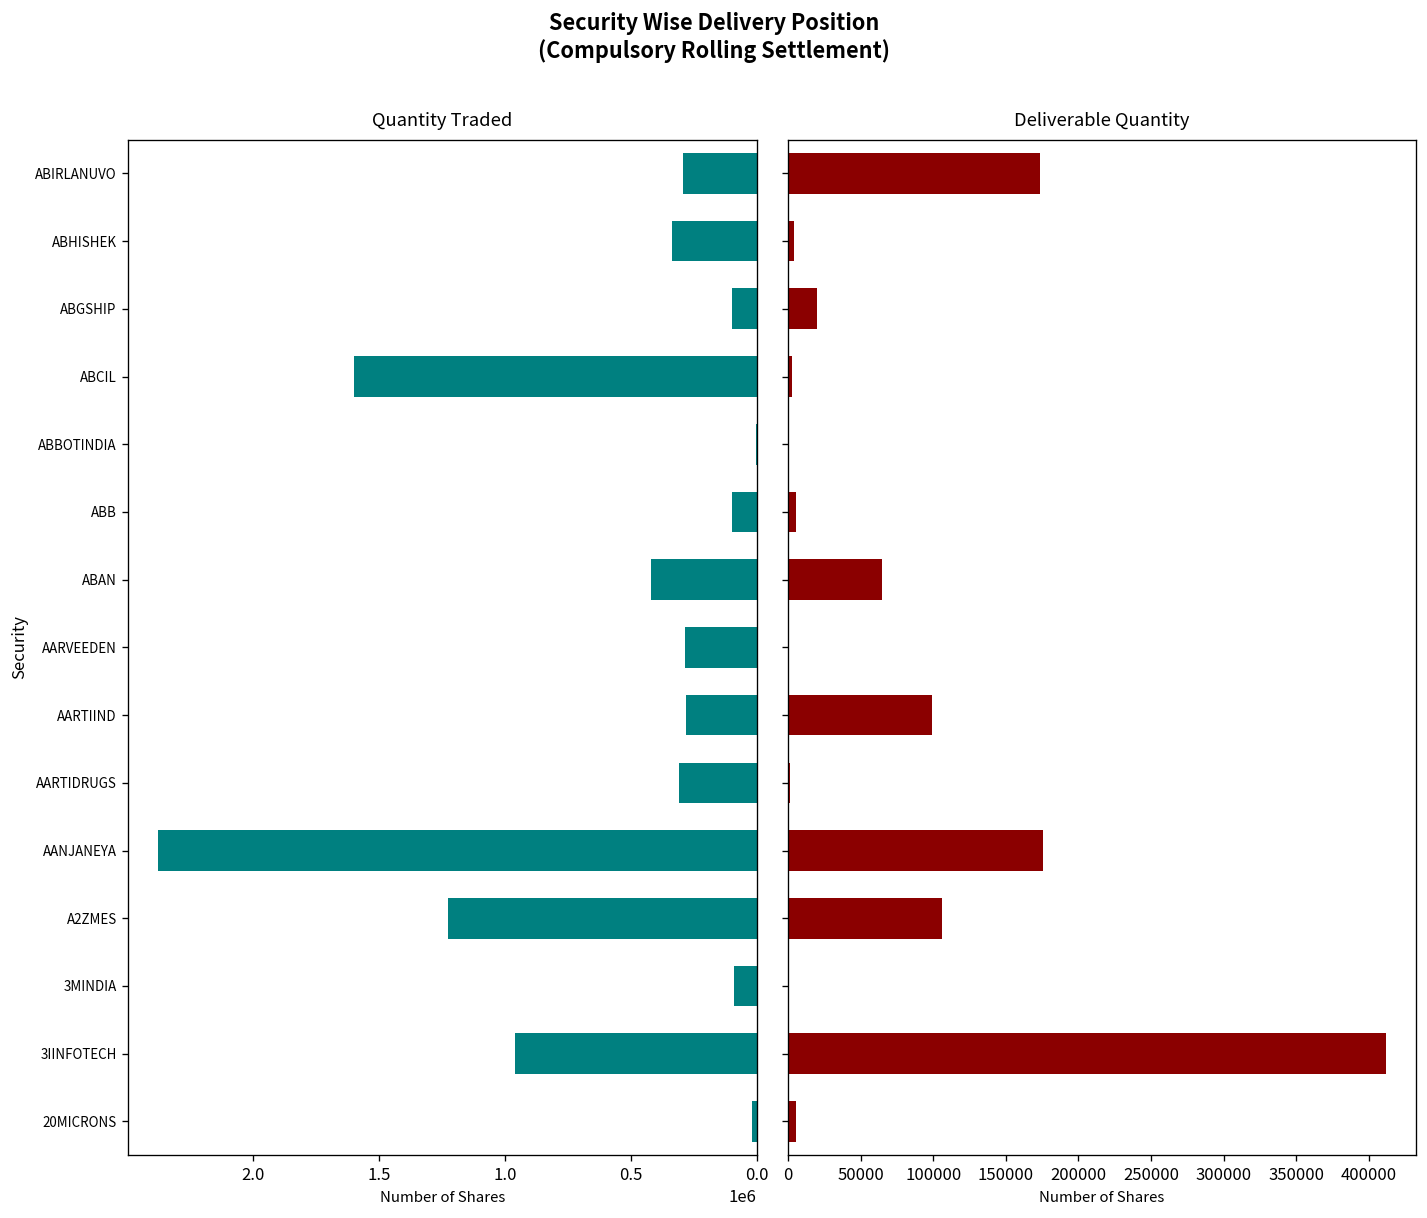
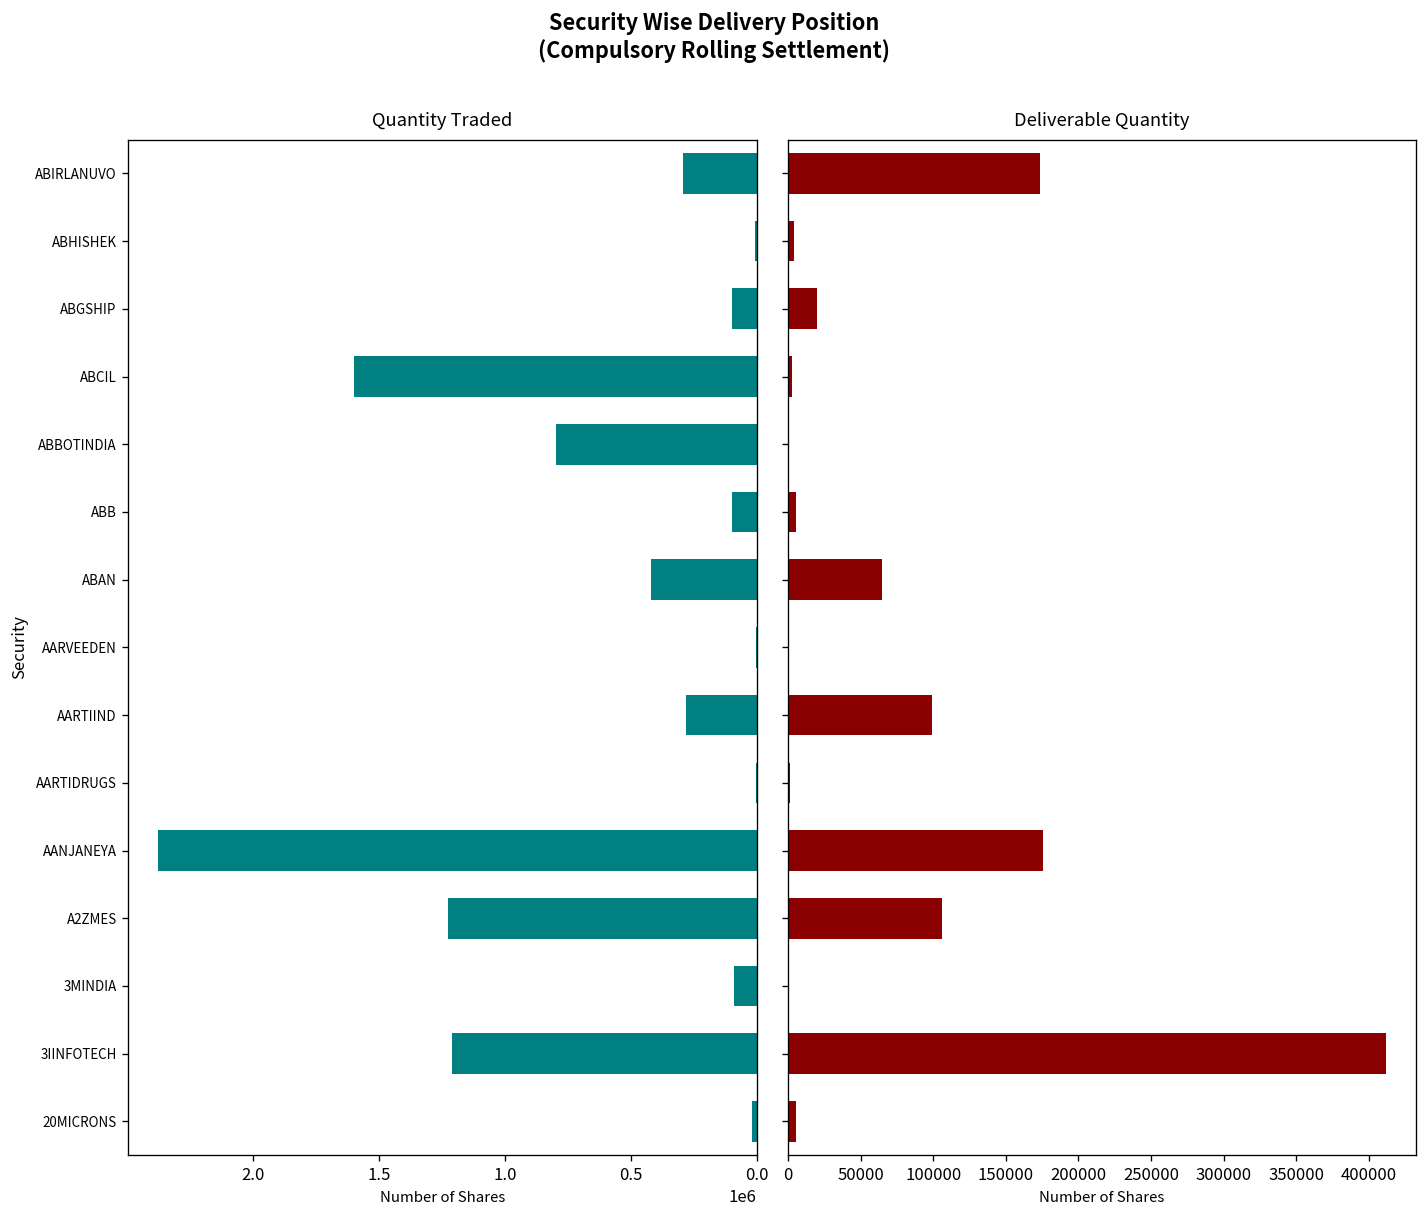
Quantity Traded, ABHISHEK: 340000 -> 0
Quantity Traded, ABBOTINDIA: 0 -> 800000
Quantity Traded, AARVEEDEN: 280000 -> 0
Quantity Traded, AARTIDRUGS: 310000 -> 0
Quantity Traded, 3IINFOTECH: 960000 -> 1210000
